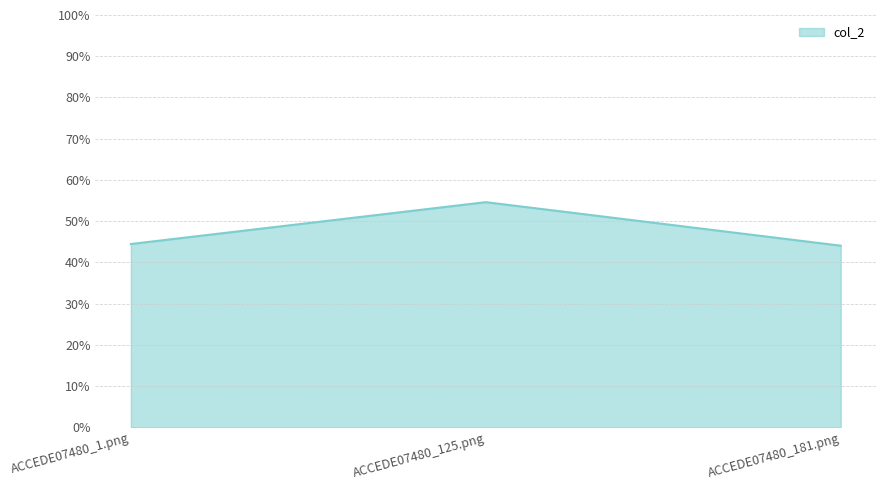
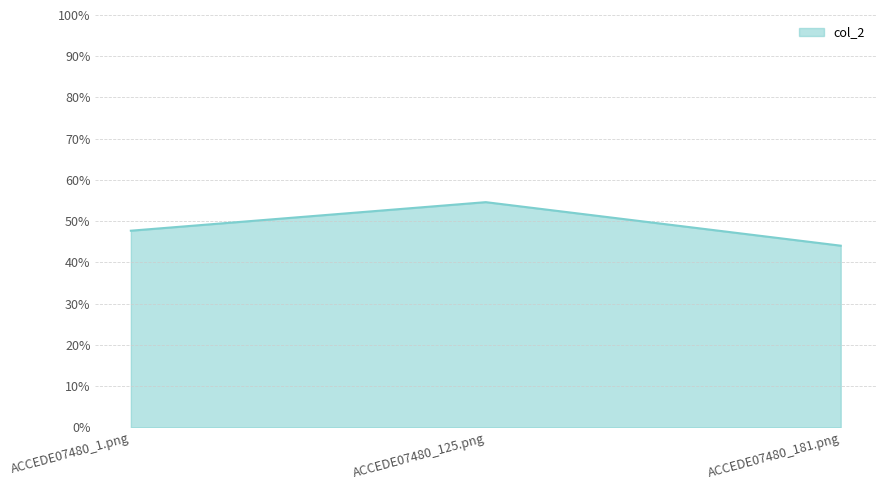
ACCEDE07480_1.png: 44% -> 48%
